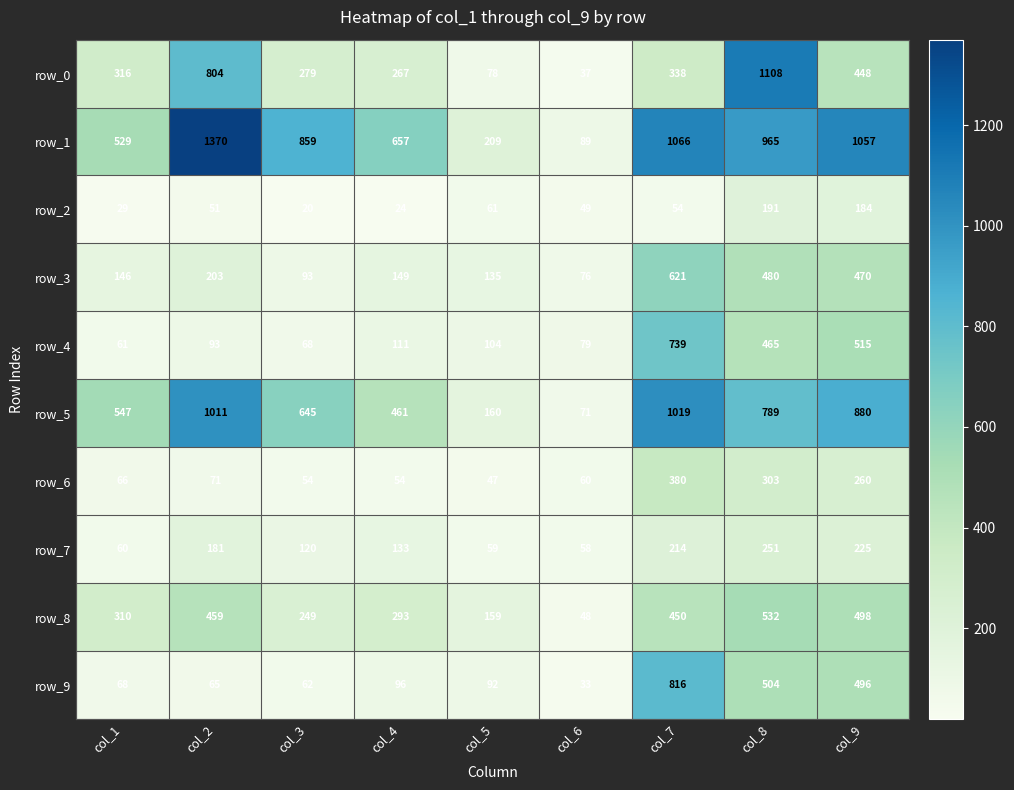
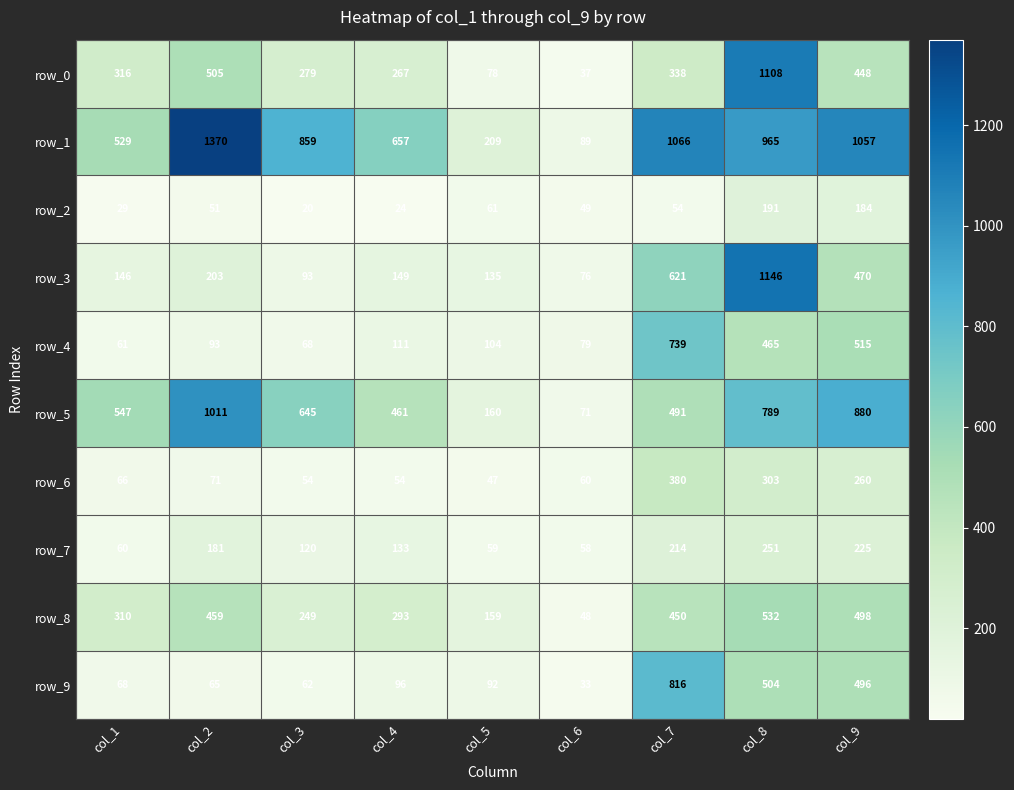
row_0, col_2: 804 -> 505
row_3, col_8: 480 -> 1146
row_5, col_7: 1019 -> 491
